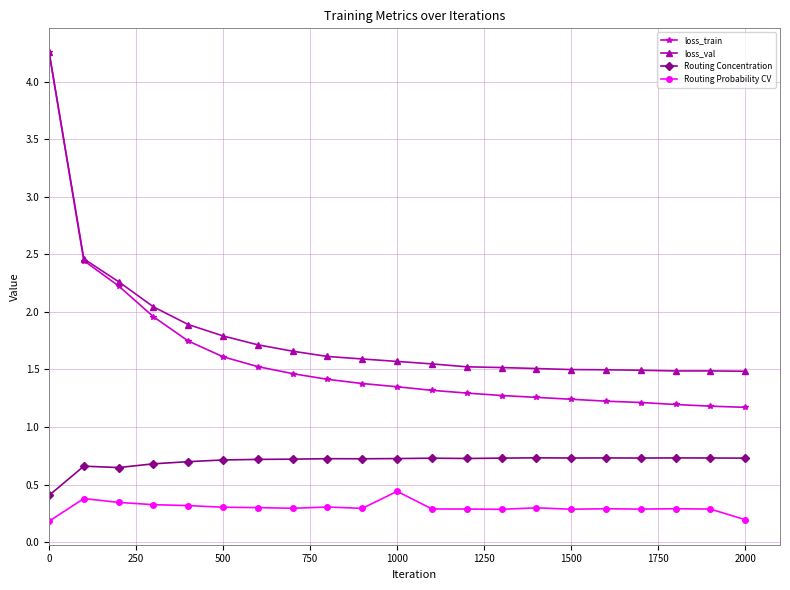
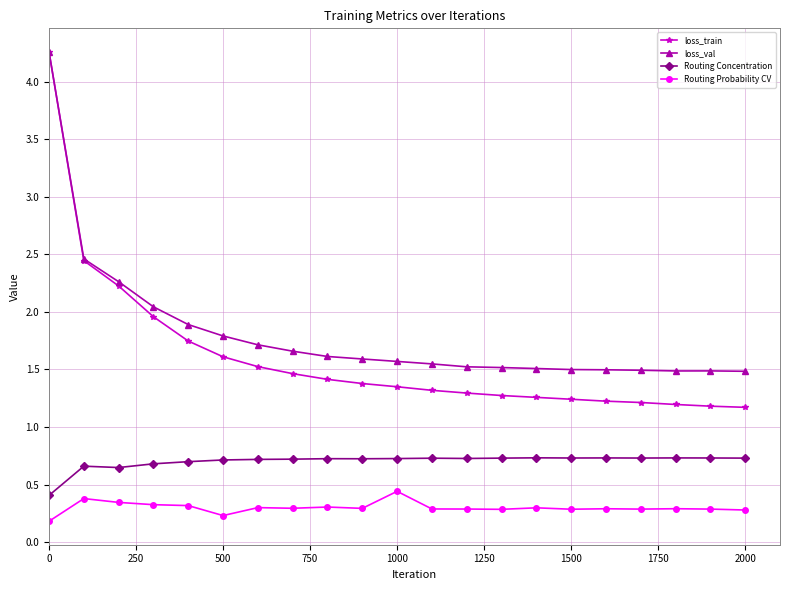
Routing Probability CV, 500: 0.30 -> 0.23
Routing Probability CV, 2000: 0.20 -> 0.28
